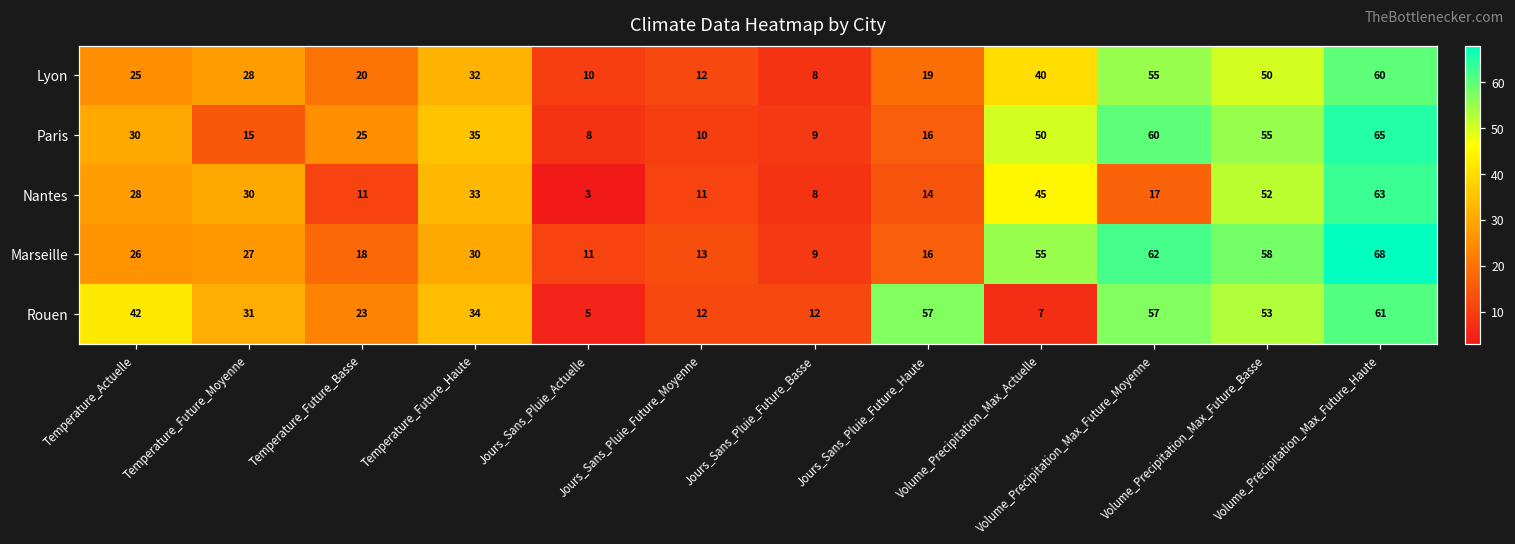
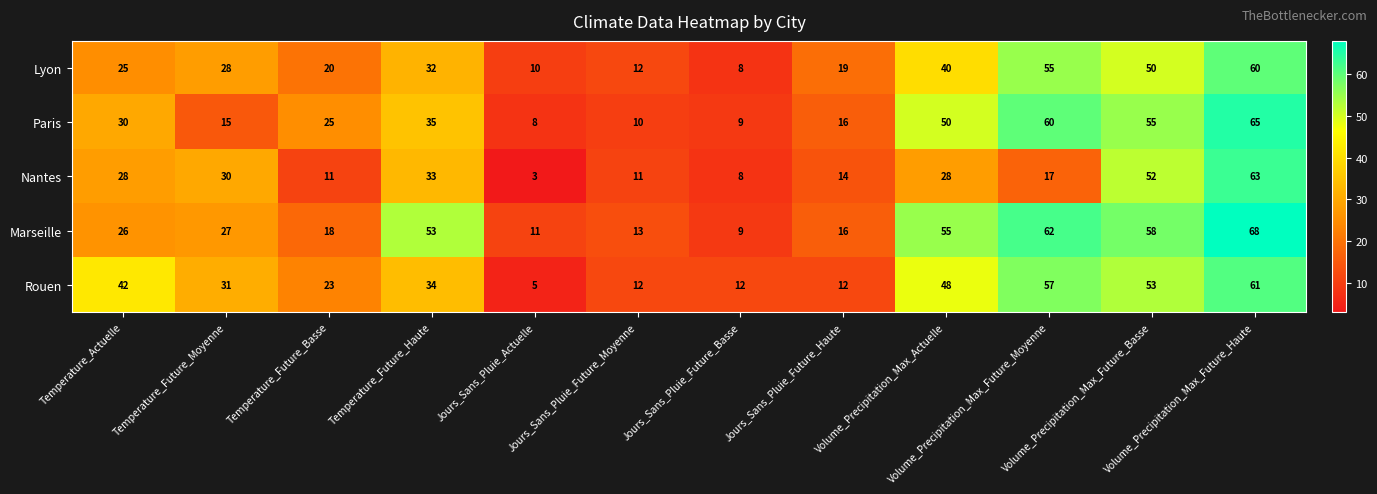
Nantes, Volume_Precipitation_Max_Actuelle: 45 -> 28
Marseille, Temperature_Future_Haute: 30 -> 53
Rouen, Jours_Sans_Pluie_Future_Haute: 57 -> 12
Rouen, Volume_Precipitation_Max_Actuelle: 7 -> 48
